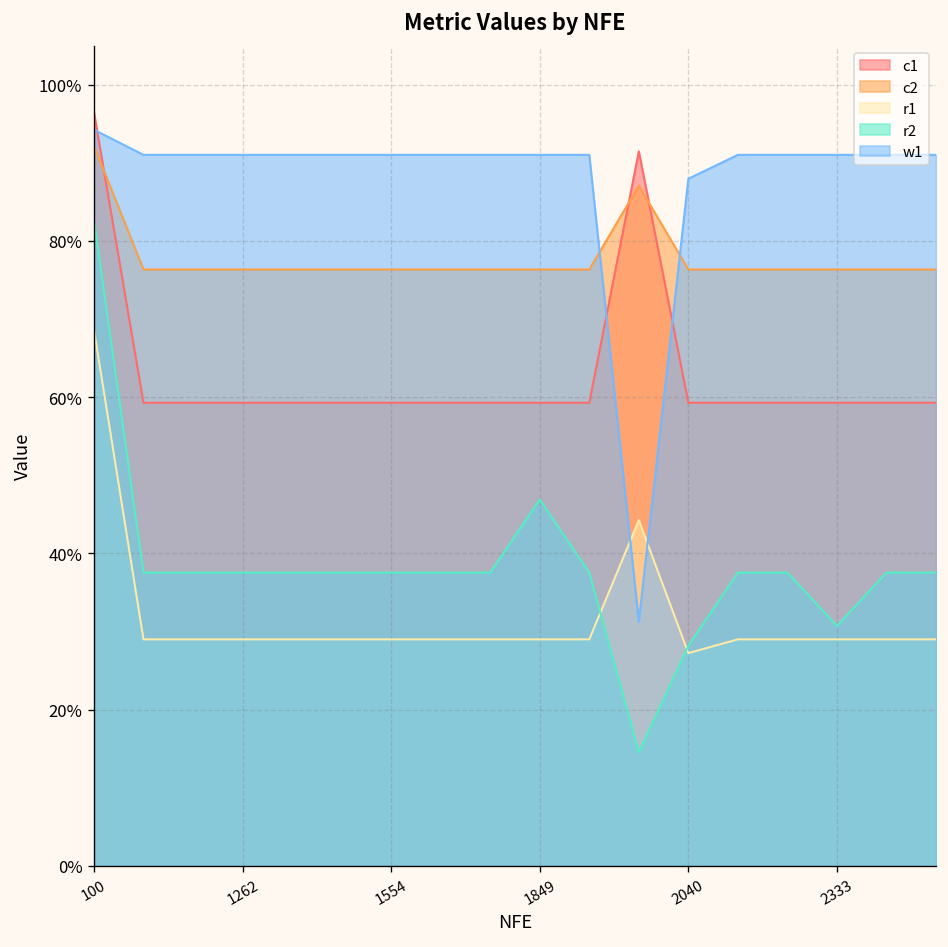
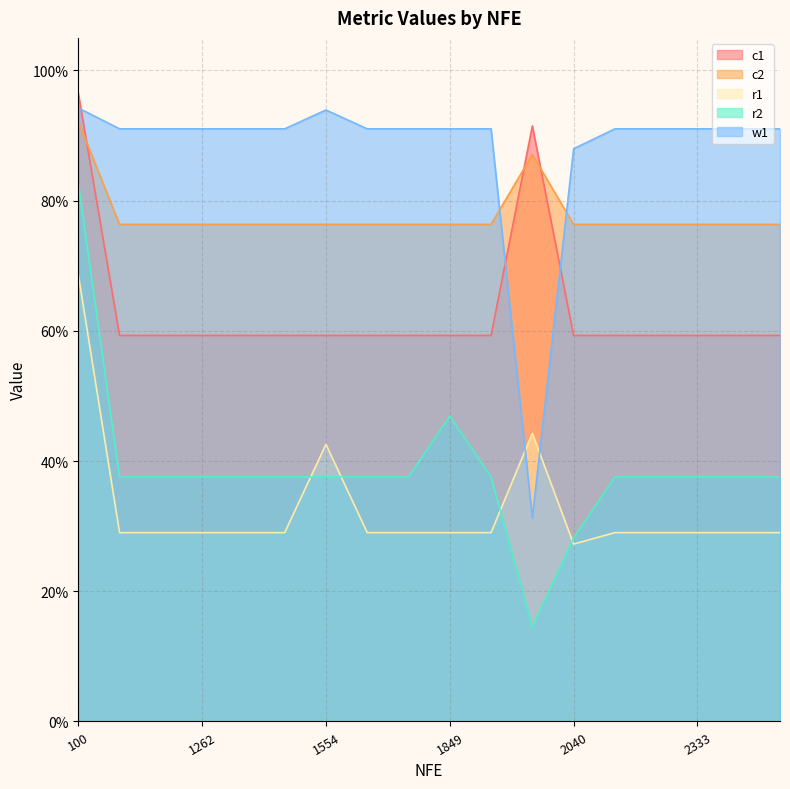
r1, 1554: 29% -> 43%
w1, 1554: 91% -> 94%
r2, 2333: 31% -> 38%
